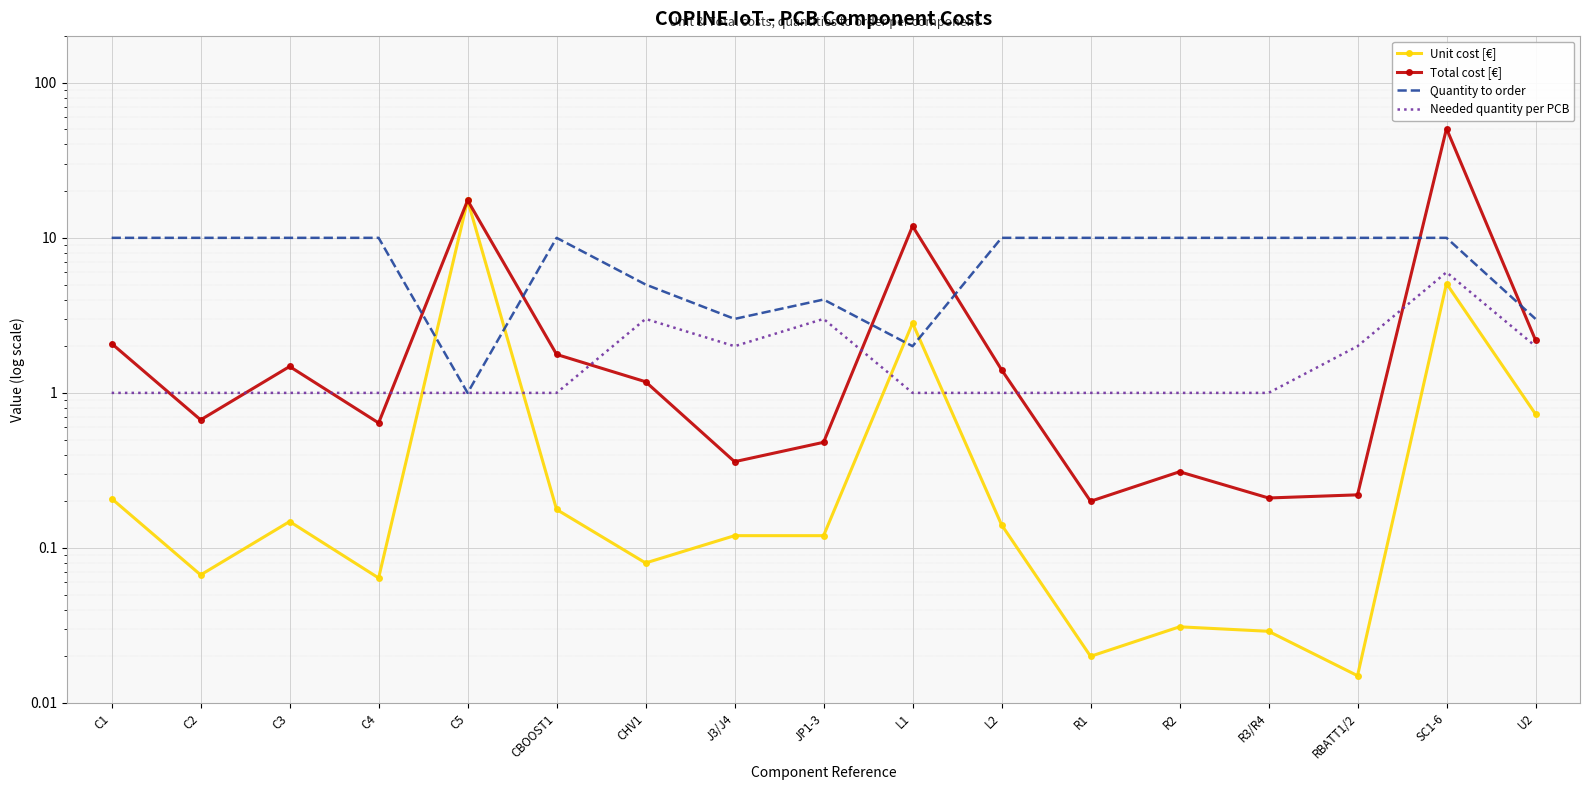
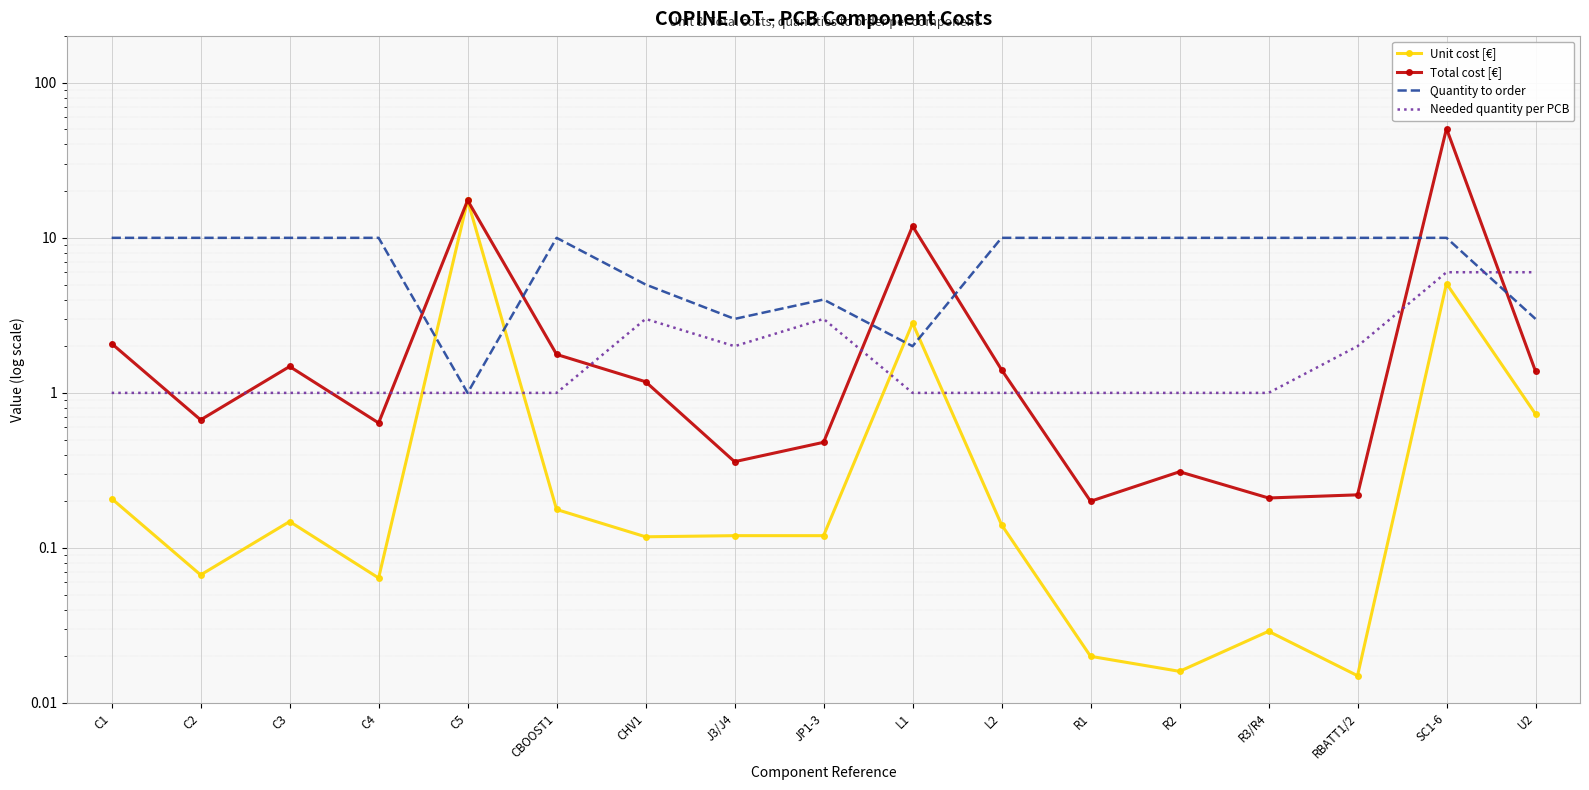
Unit cost [€], CHV1: 0.08 -> 0.12
Unit cost [€], R2: 0.031 -> 0.016
Total cost [€], U2: 2.2 -> 1.4
Needed quantity per PCB, U2: 2 -> 6
